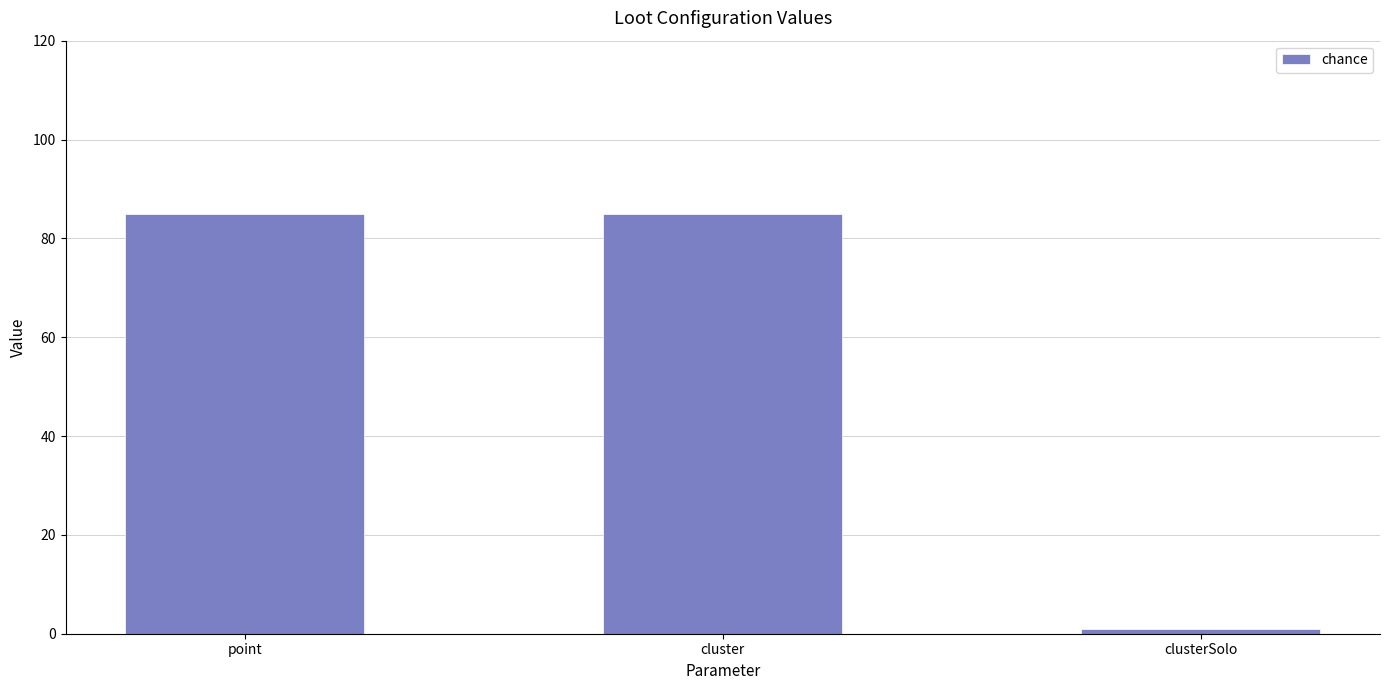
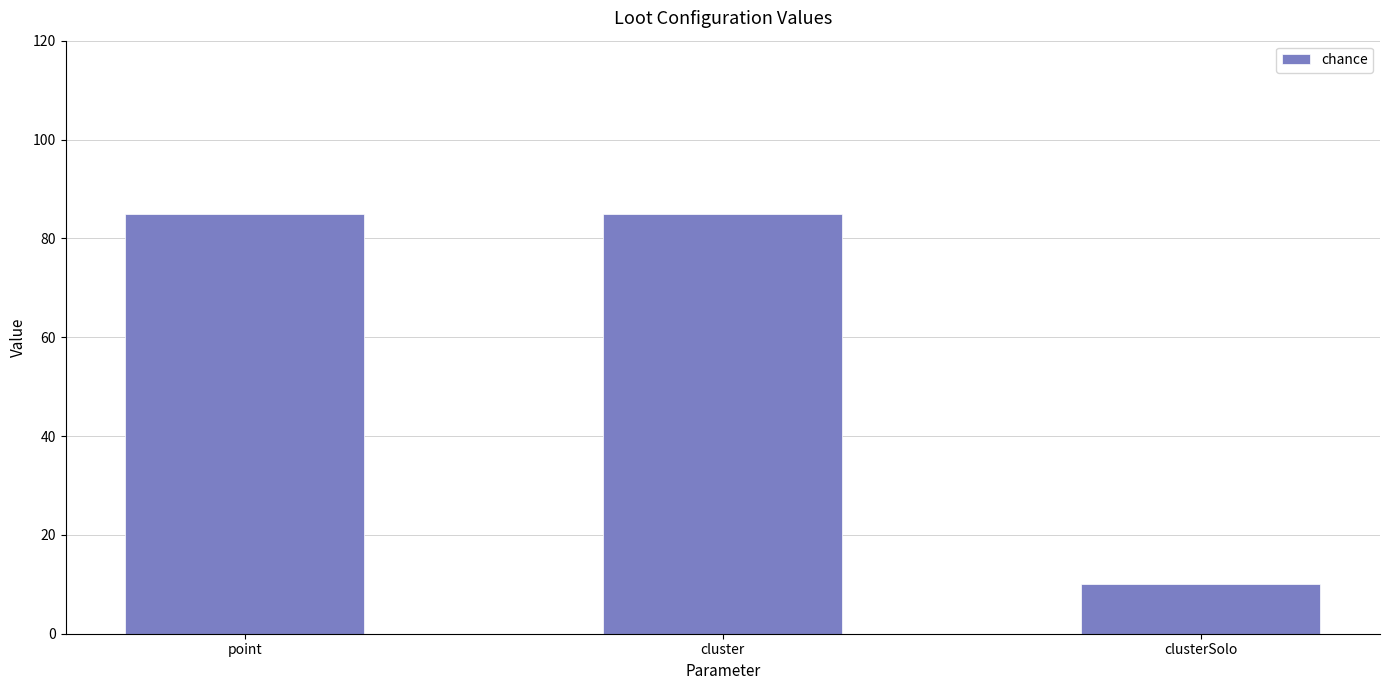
clusterSolo: 1 -> 10
